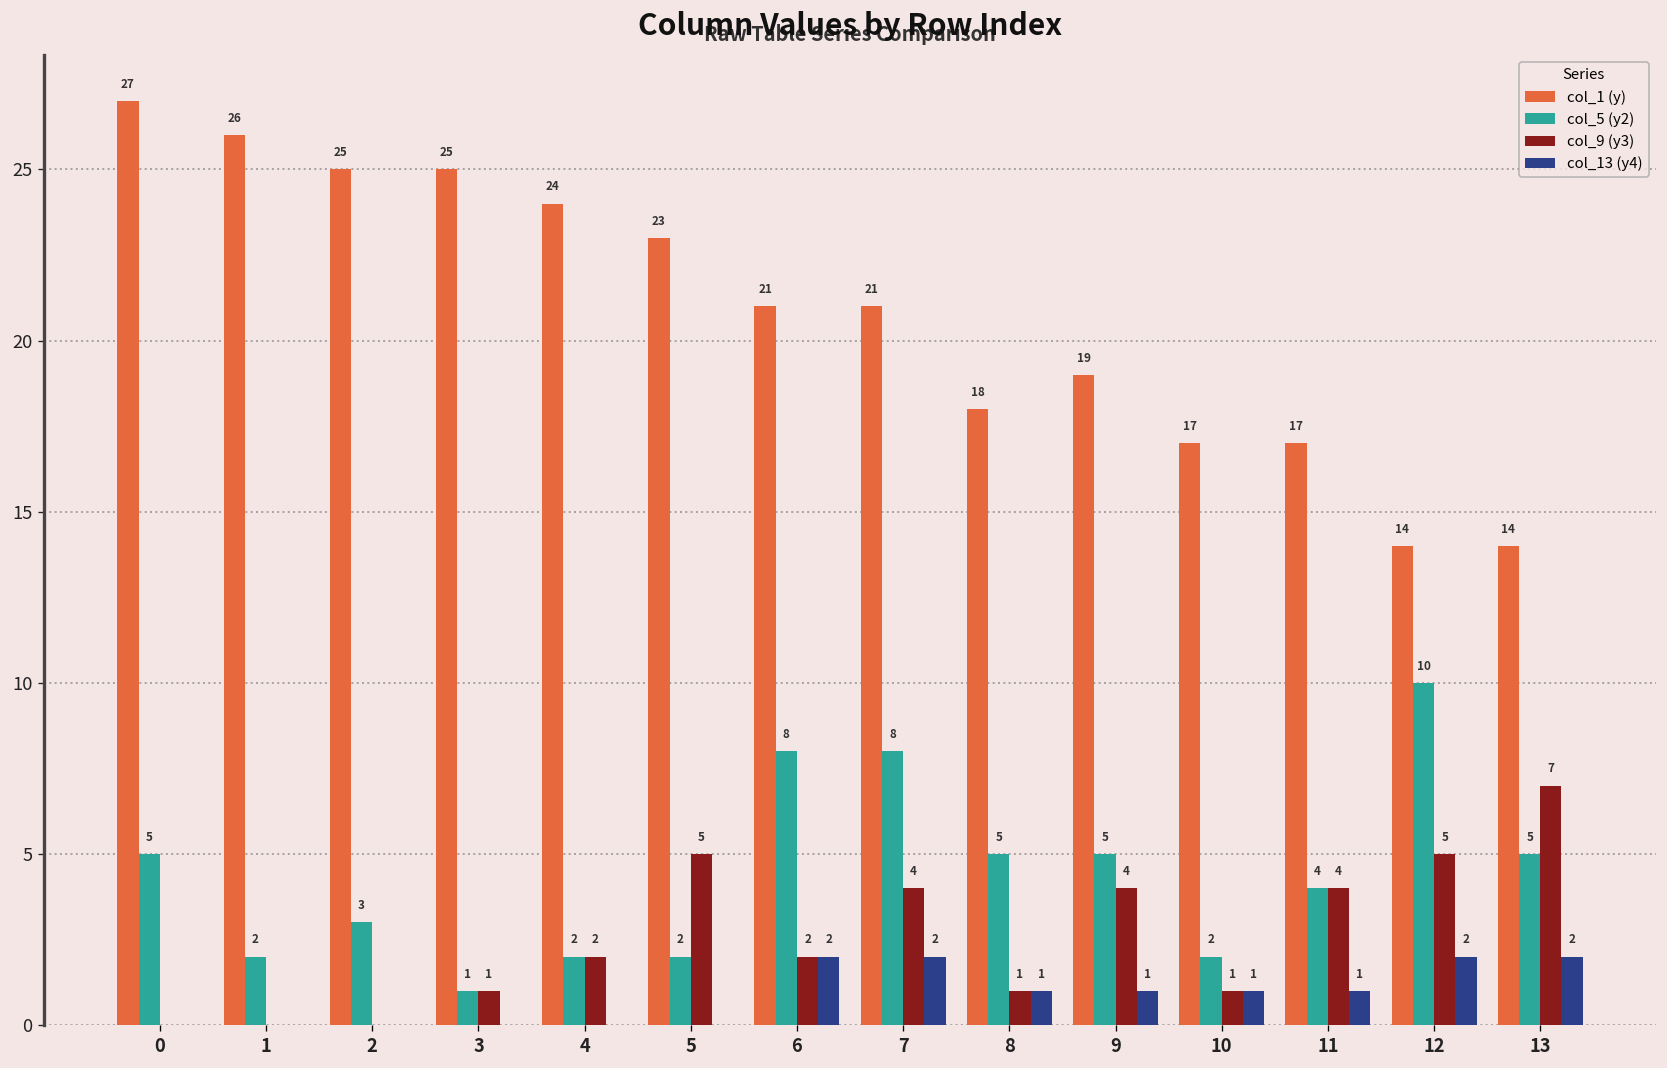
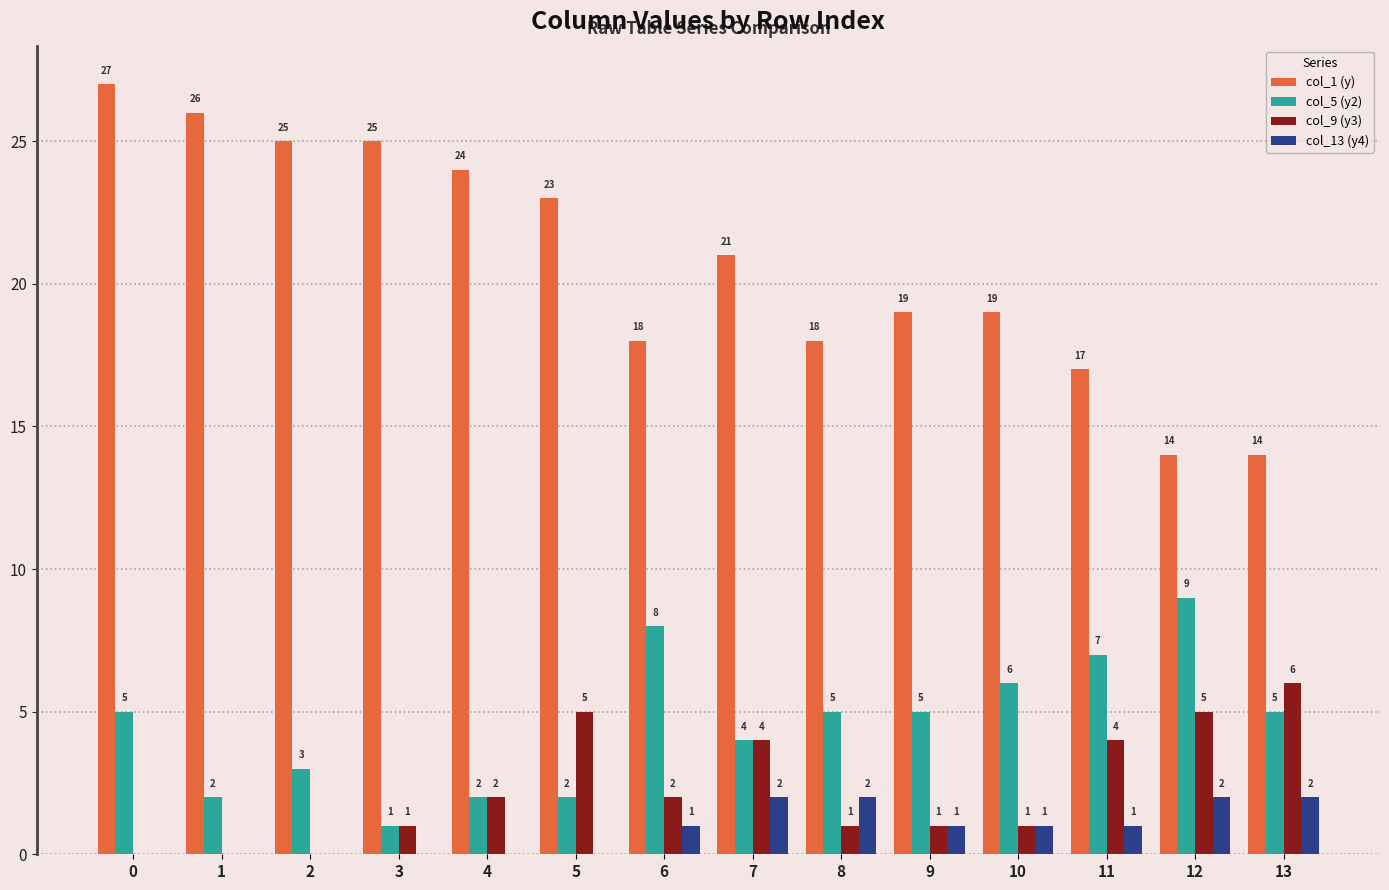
col_1 (y), 6: 21 -> 18
col_13 (y4), 6: 2 -> 1
col_5 (y2), 7: 8 -> 4
col_13 (y4), 8: 1 -> 2
col_9 (y3), 9: 4 -> 1
col_1 (y), 10: 17 -> 19
col_5 (y2), 10: 2 -> 6
col_5 (y2), 11: 4 -> 7
col_5 (y2), 12: 10 -> 9
col_9 (y3), 13: 7 -> 6
